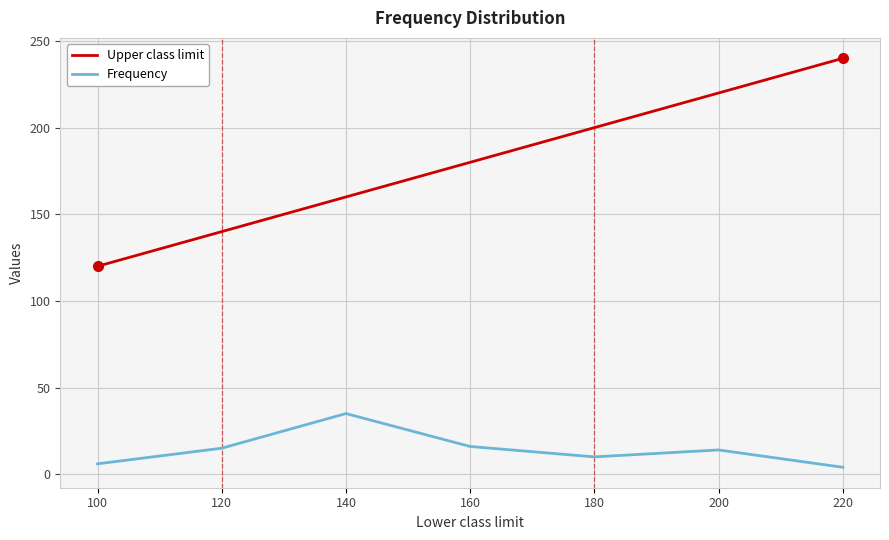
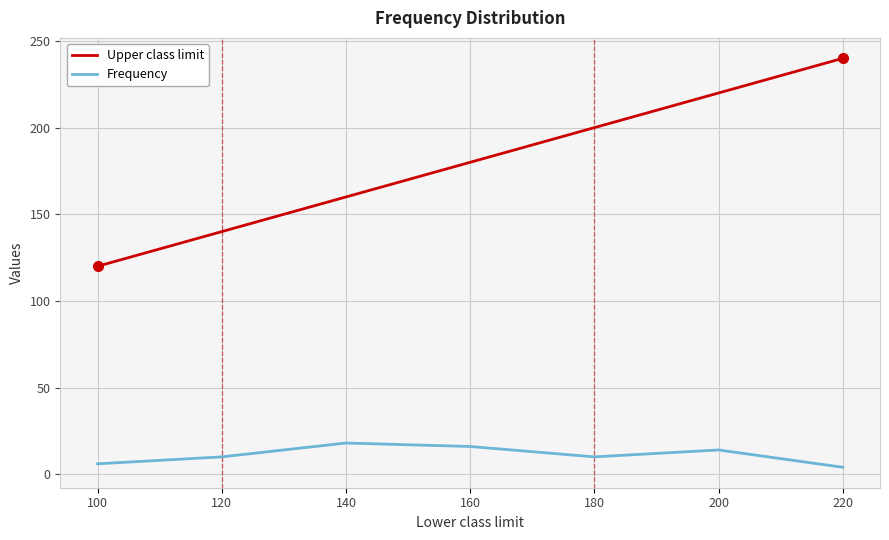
Frequency, 120: 15 -> 10
Frequency, 140: 35 -> 18
